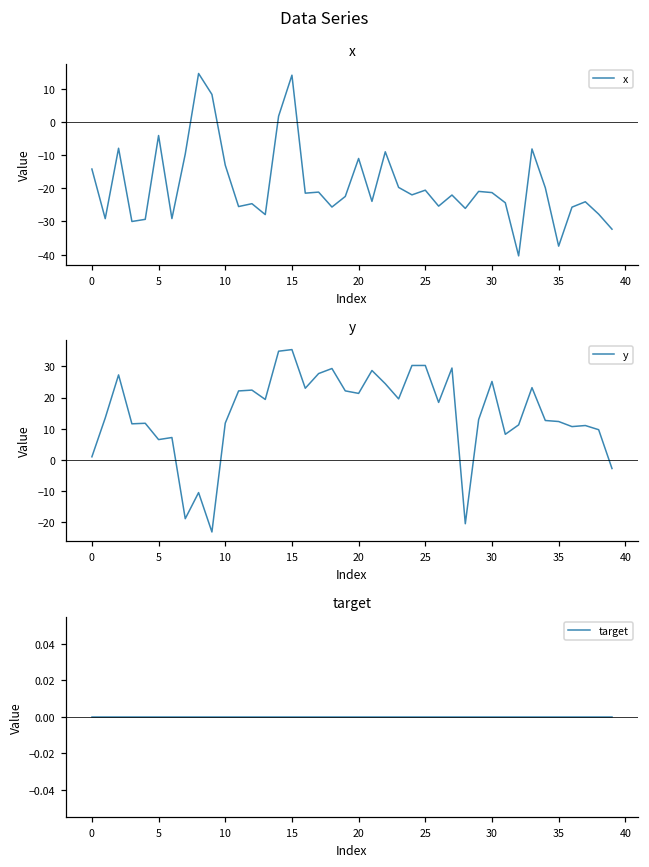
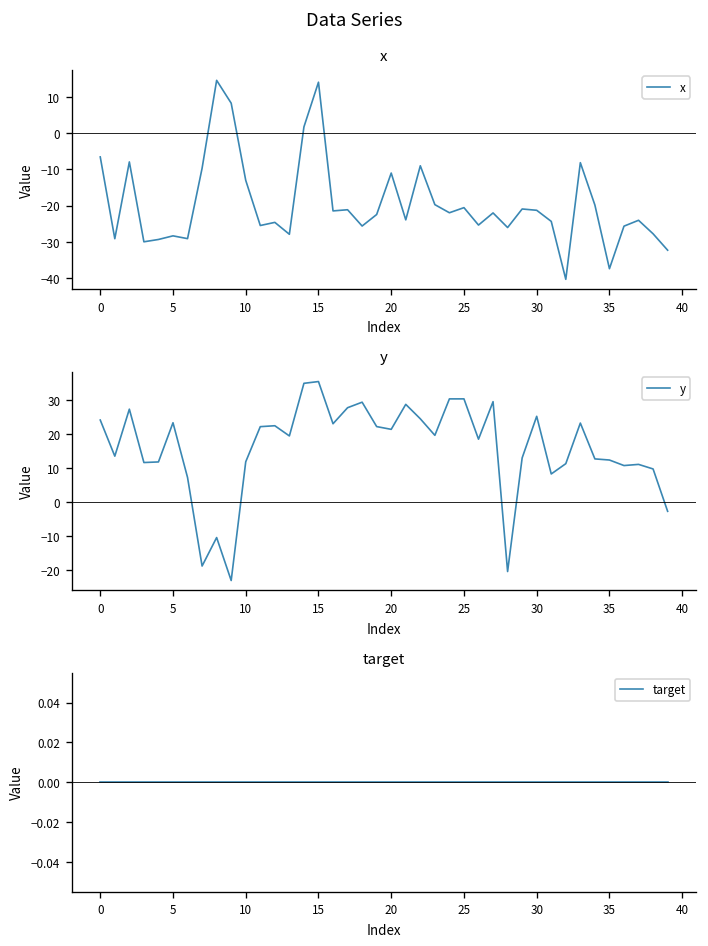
x, 0: -14 -> -7
x, 5: -4 -> -28
y, 0: 1 -> 24
y, 5: 7 -> 23
